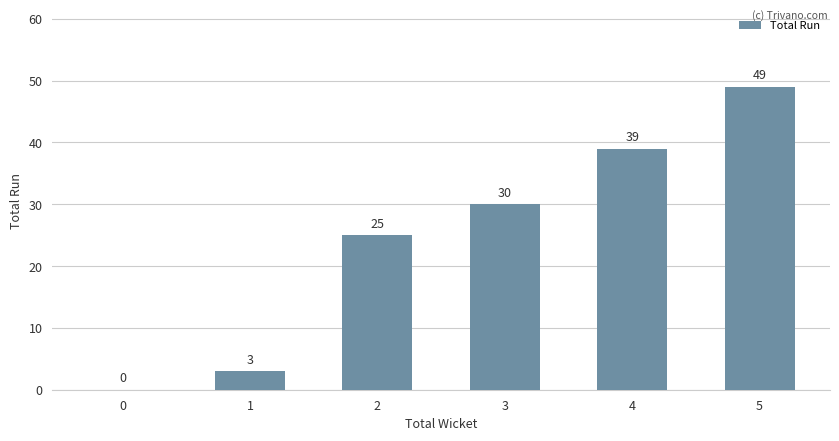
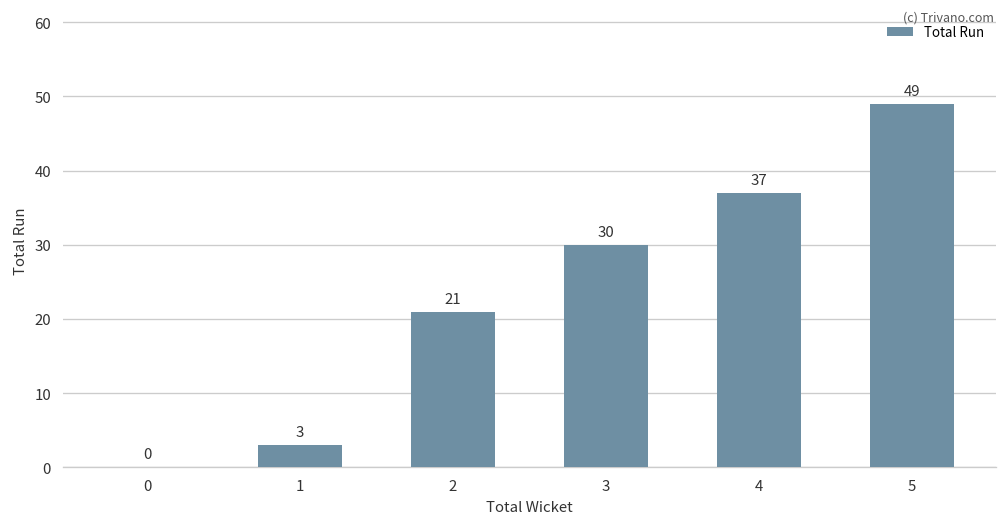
2: 25 -> 21
4: 39 -> 37
